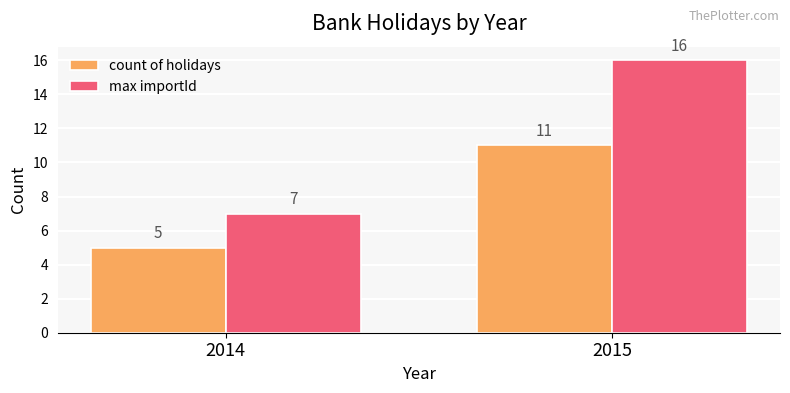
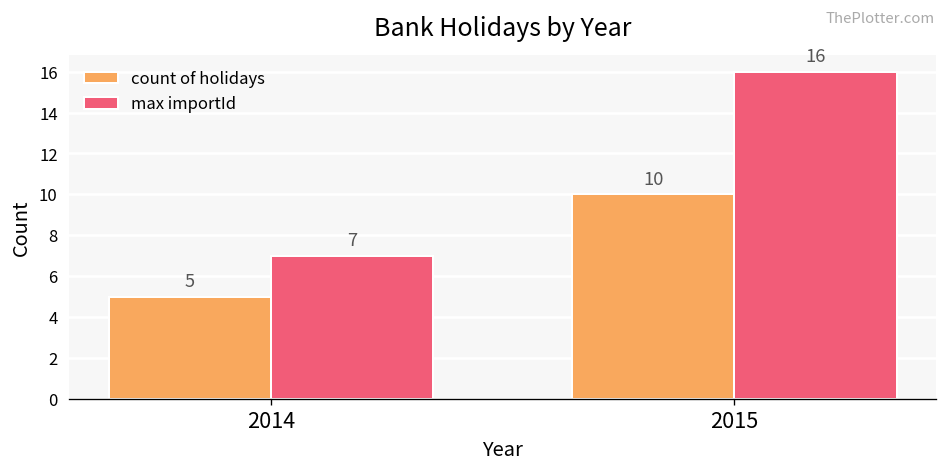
count of holidays, 2015: 11 -> 10
